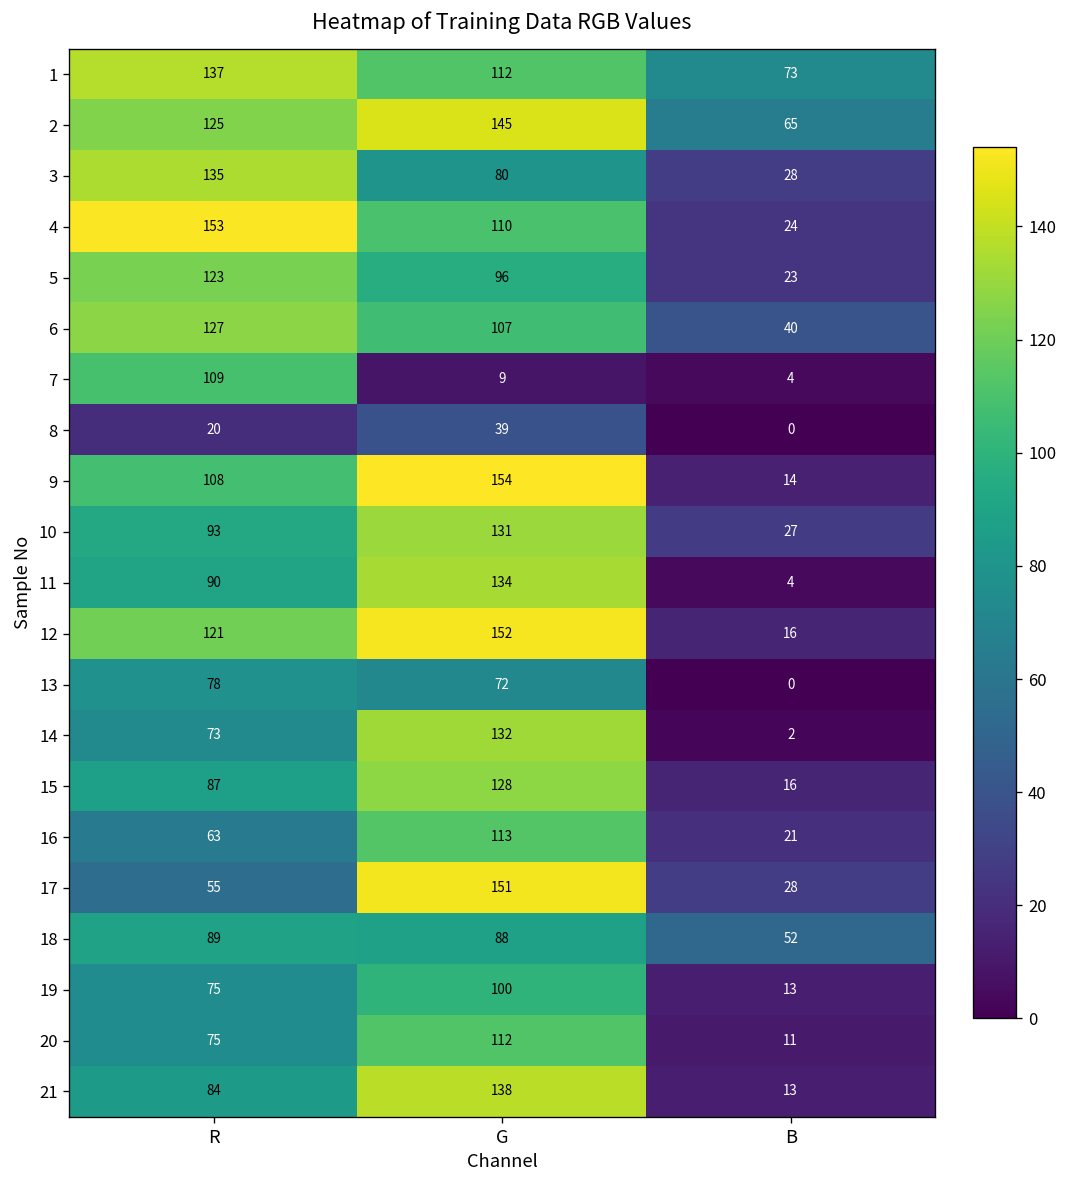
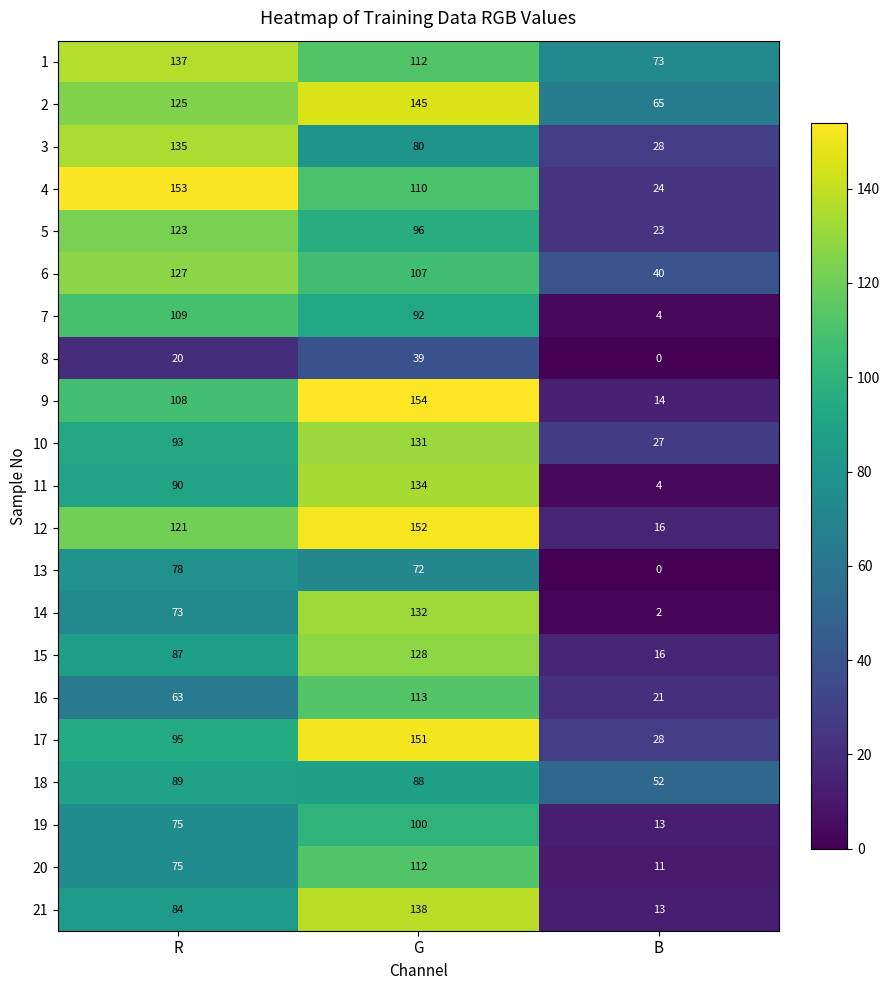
7, G: 9 -> 92
17, R: 55 -> 95
